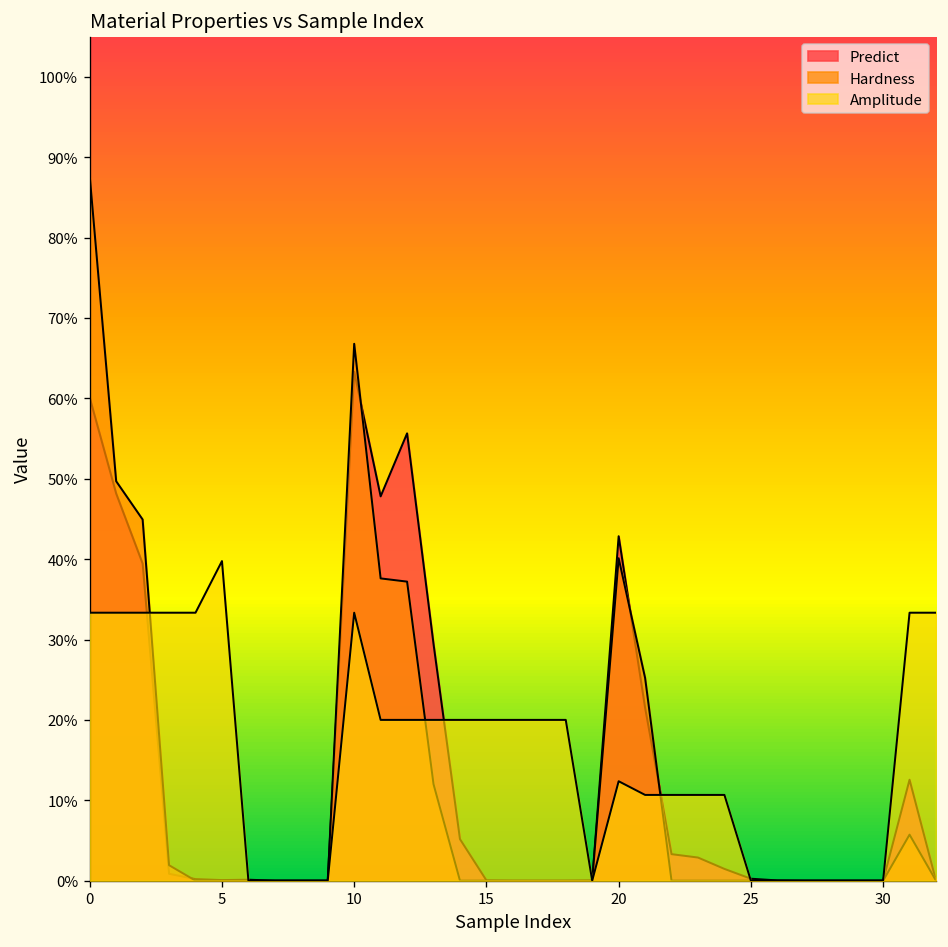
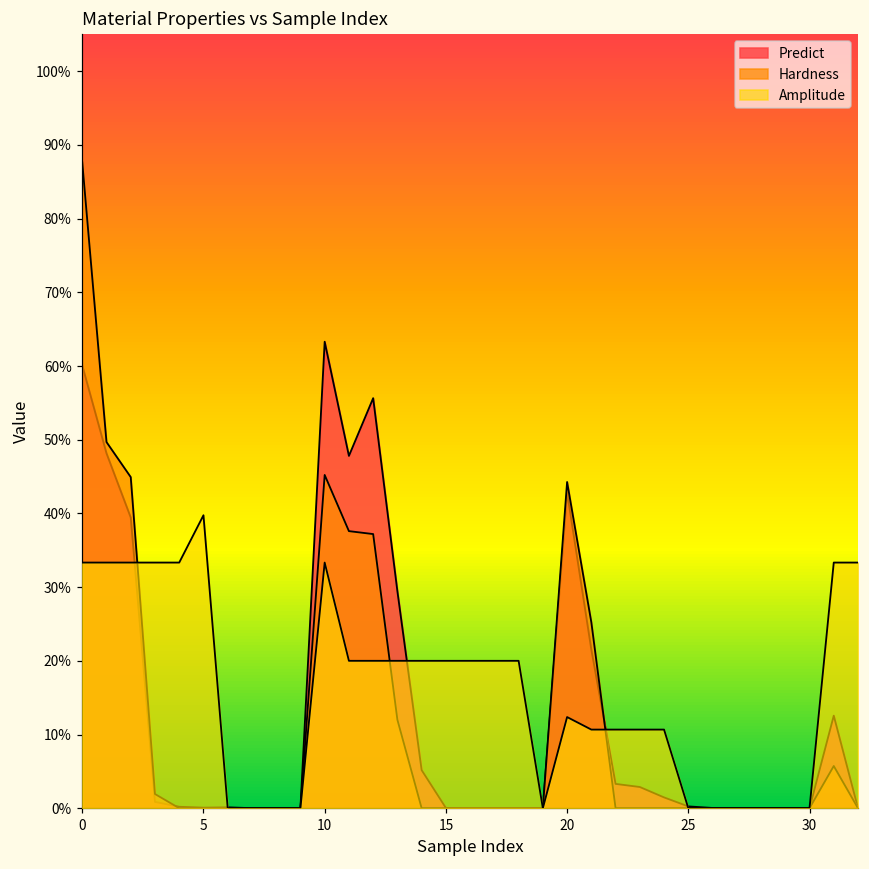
Hardness, 10: 67% -> 45%
Hardness, 20: 40% -> 44%
